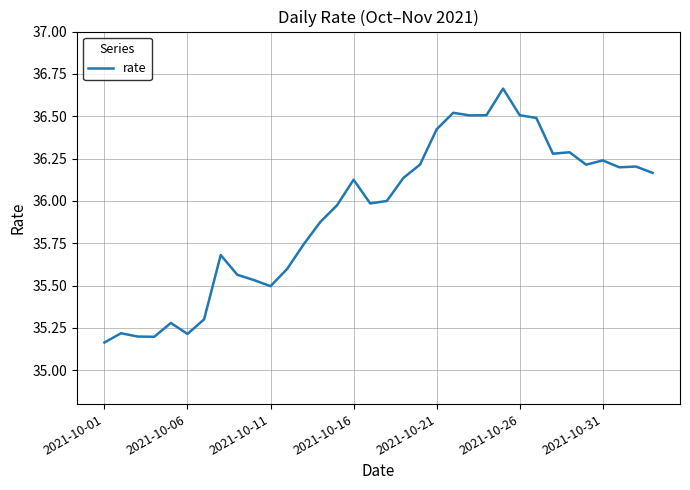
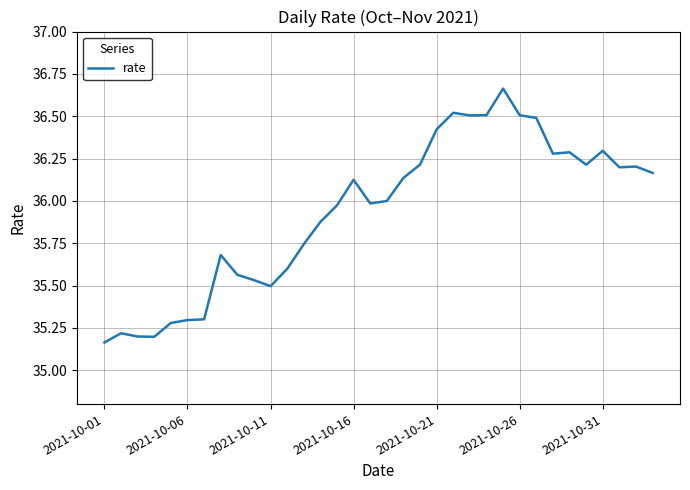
2021-10-06: 35.21 -> 35.30
2021-10-31: 36.24 -> 36.30
